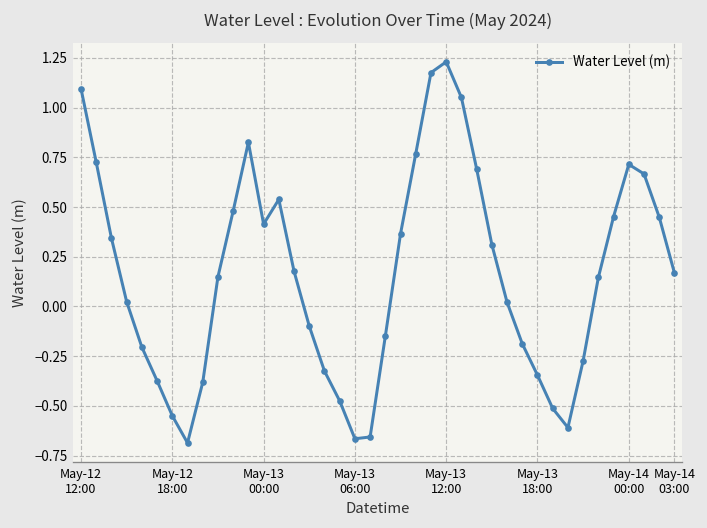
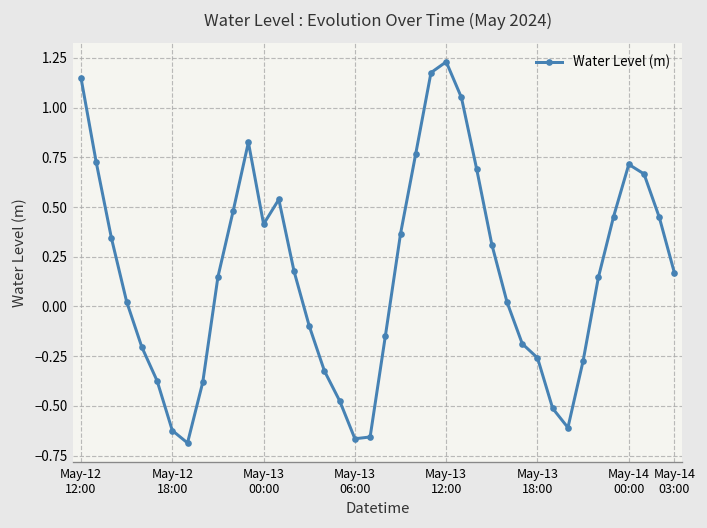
May-12 12:00: 1.10 -> 1.15
May-12 18:00: -0.55 -> -0.62
May-13 18:00: -0.35 -> -0.26
